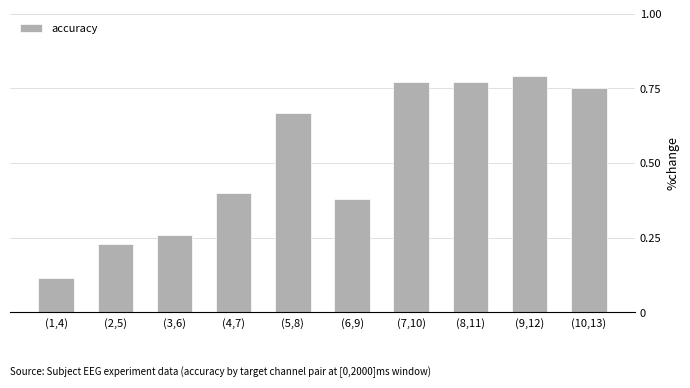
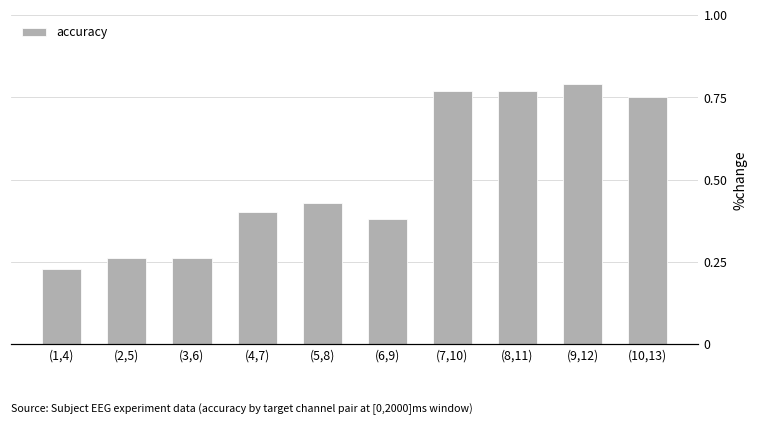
(1,4): 0.12 -> 0.23
(2,5): 0.23 -> 0.26
(5,8): 0.67 -> 0.43
